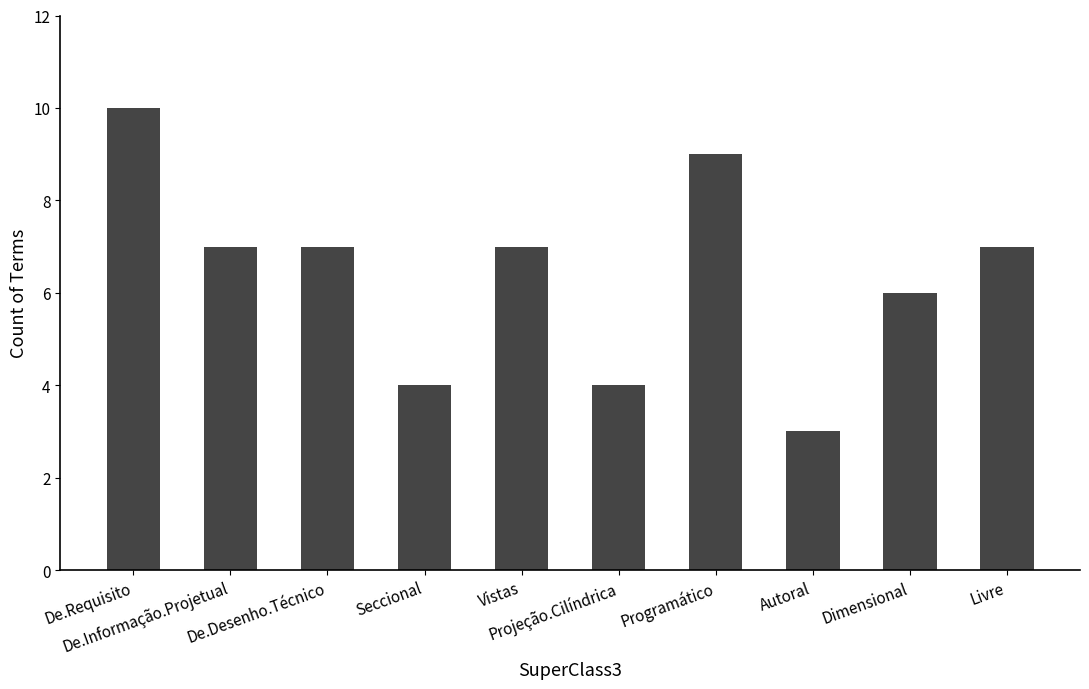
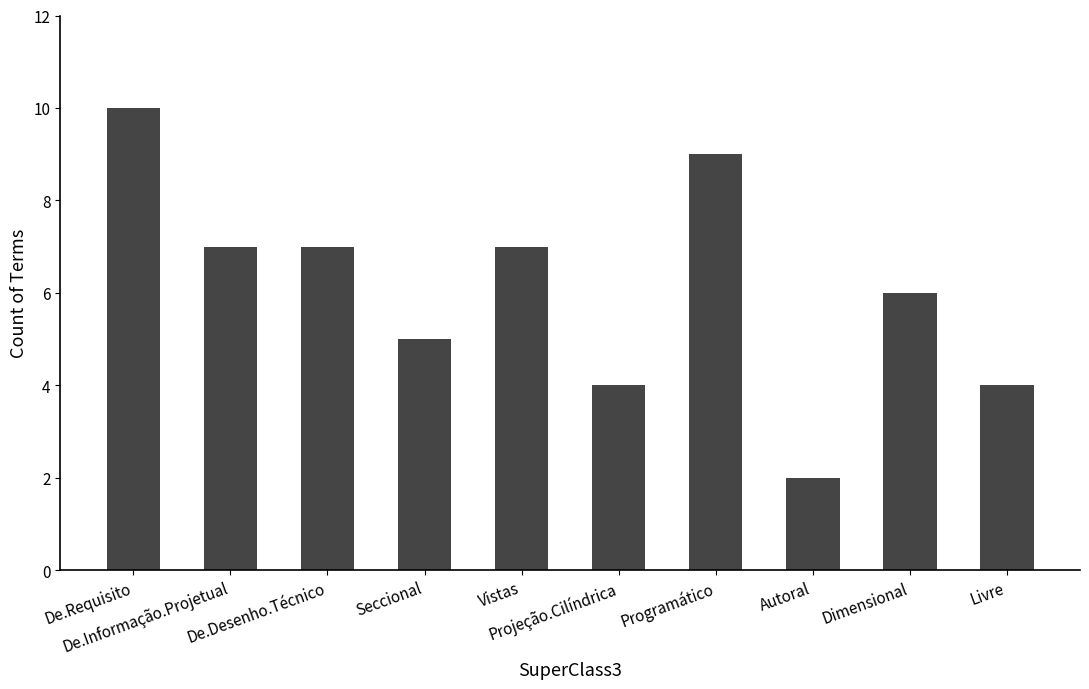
Seccional: 4 -> 5
Autoral: 3 -> 2
Livre: 7 -> 4
